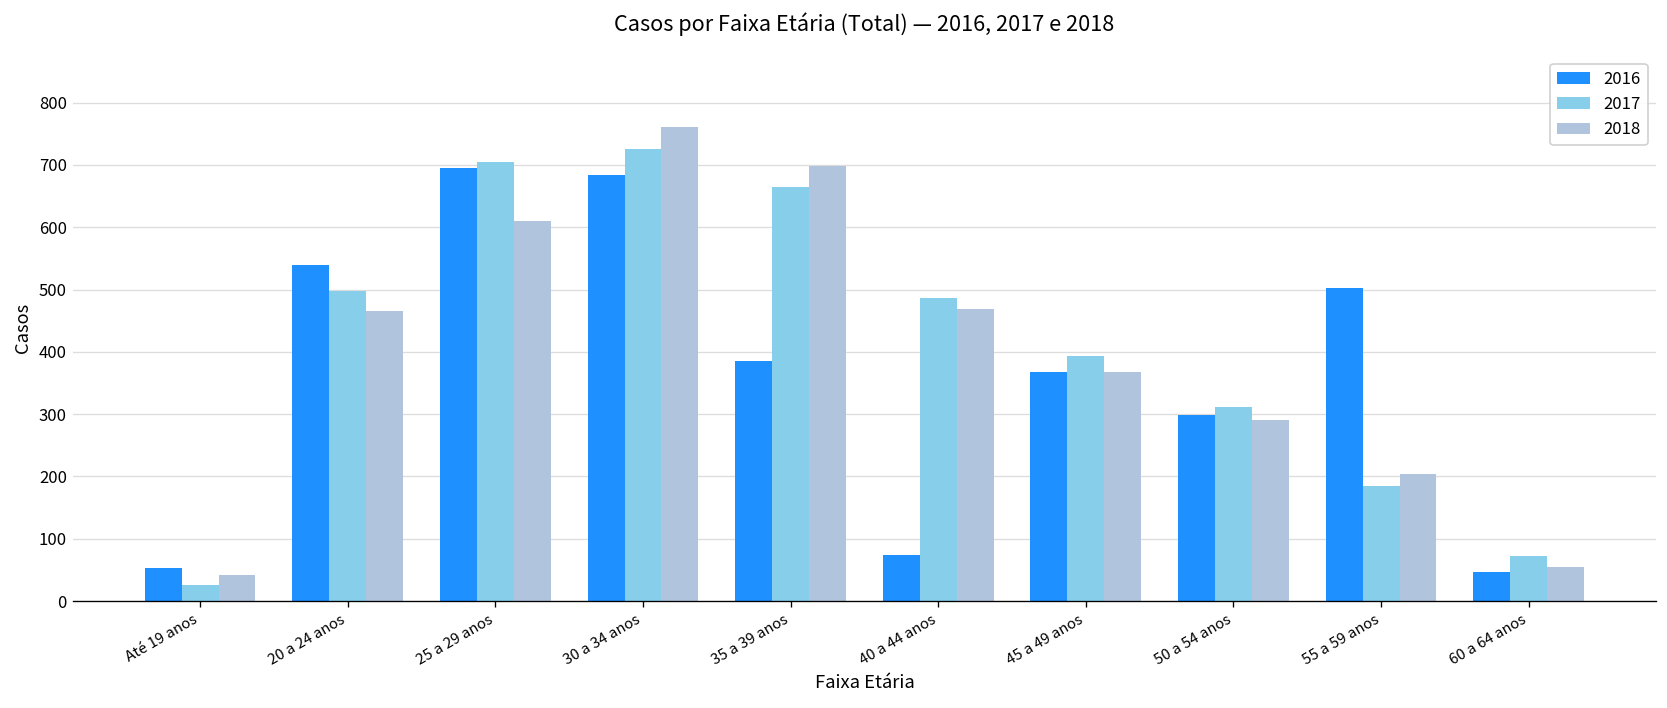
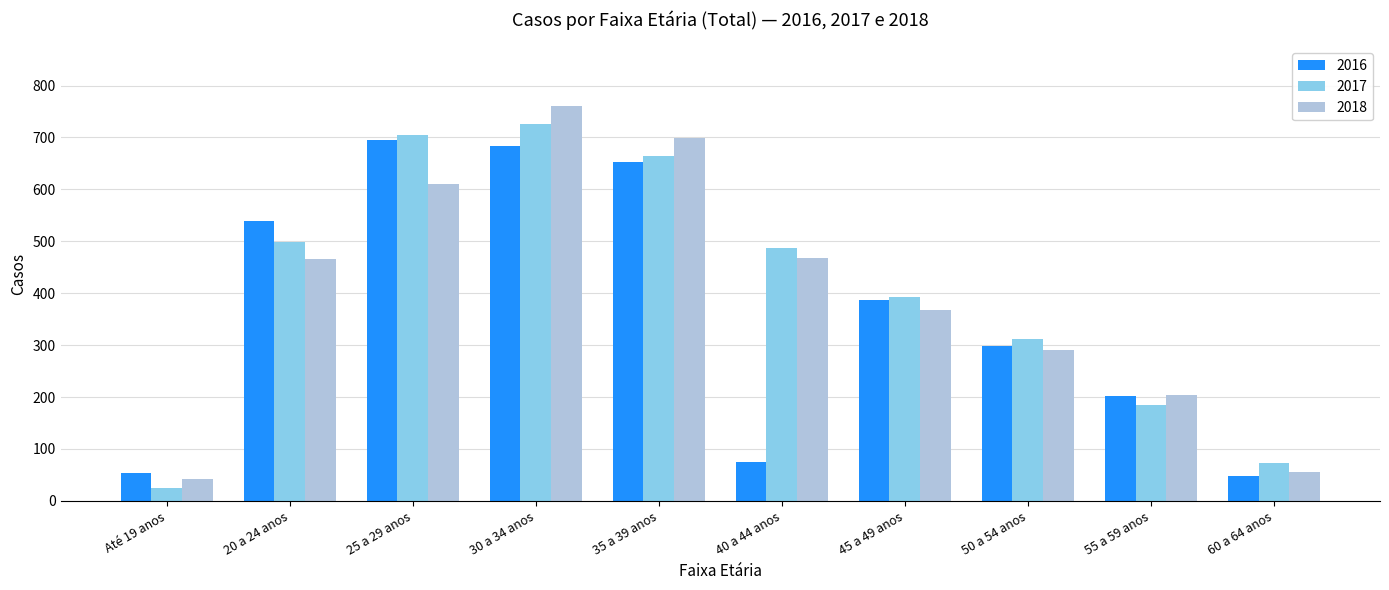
2016, 35 a 39 anos: 390 -> 650
2016, 45 a 49 anos: 370 -> 390
2016, 55 a 59 anos: 500 -> 200
